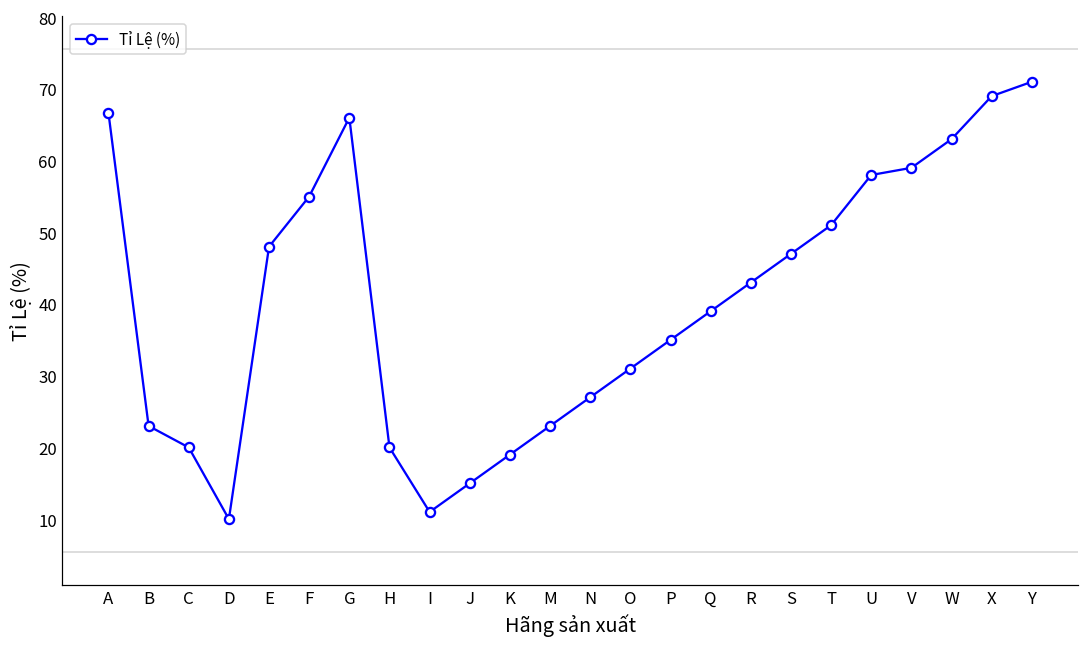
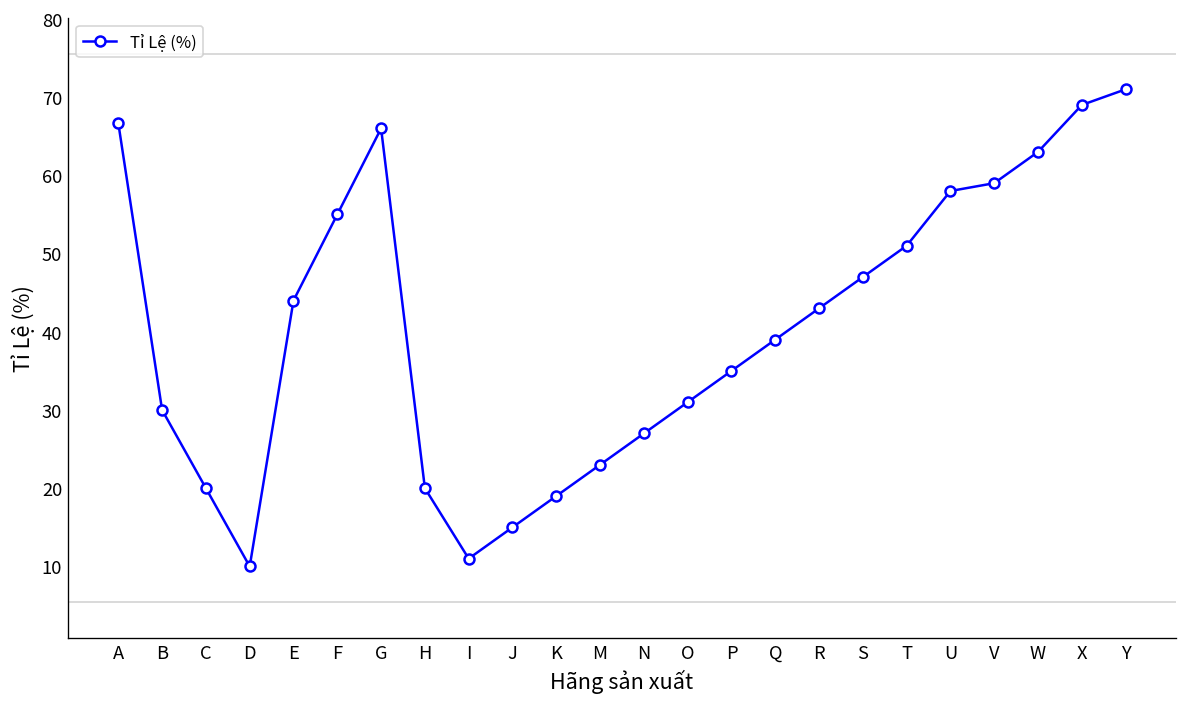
B: 23 -> 30
E: 48 -> 44
